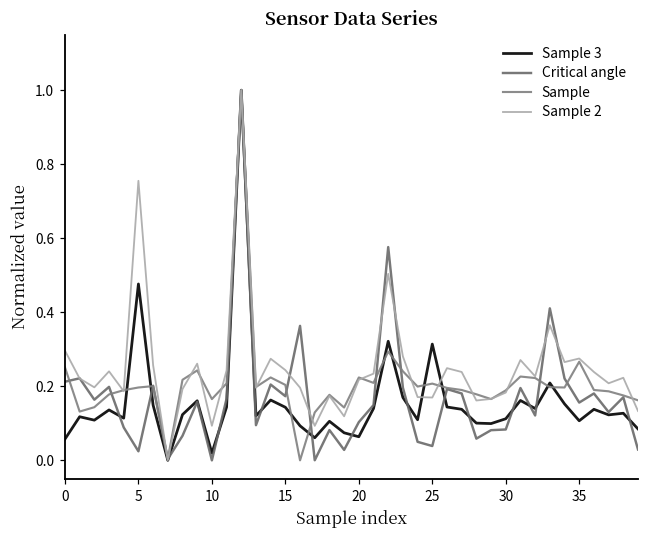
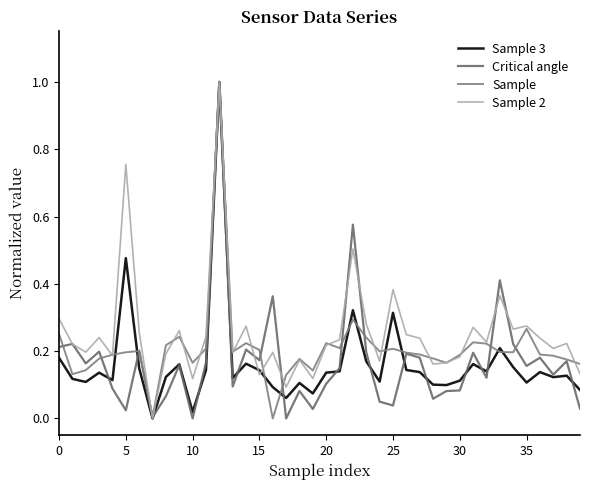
Sample 3, 0: 0.06 -> 0.18
Sample 2, 10: 0.09 -> 0.12
Sample 2, 15: 0.24 -> 0.13
Sample 3, 20: 0.06 -> 0.14
Sample 2, 25: 0.17 -> 0.38
